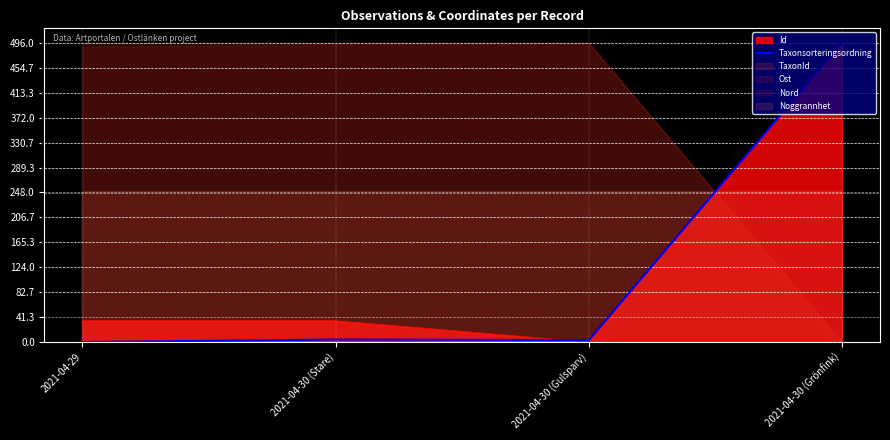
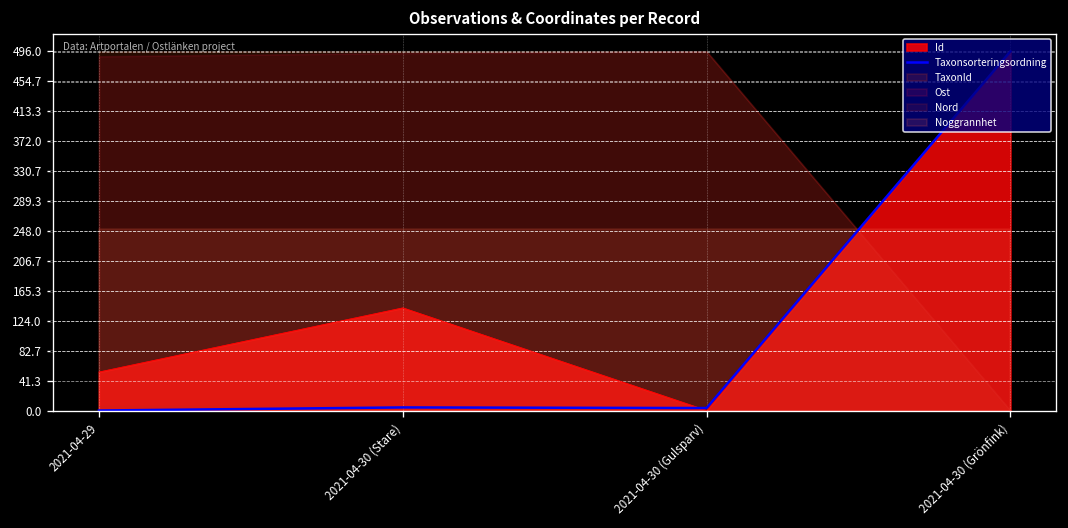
Id, 2021-04-29: 40 -> 50
Id, 2021-04-30 (Stare): 40 -> 140
